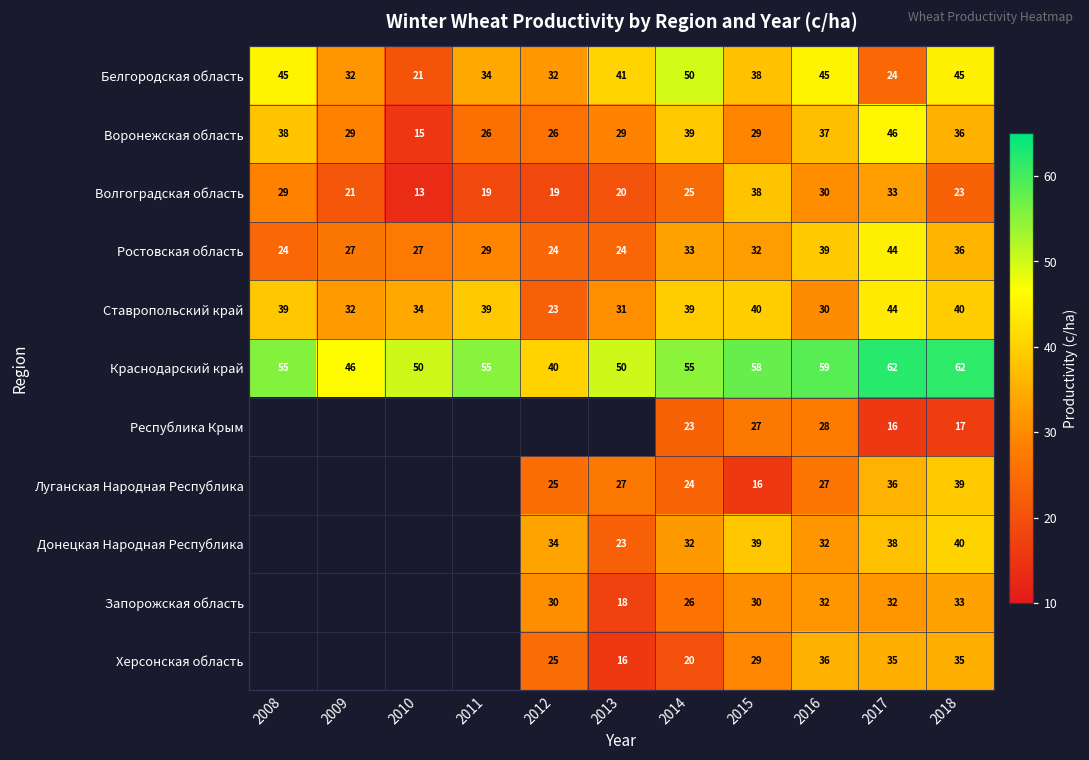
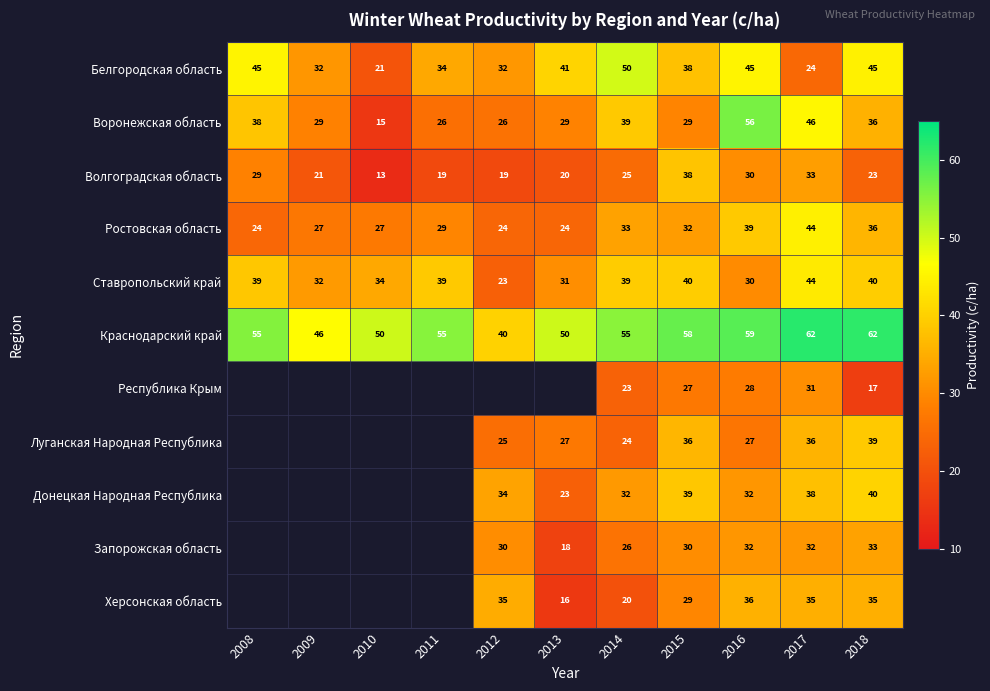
Воронежская область, 2016: 37 -> 56
Республика Крым, 2017: 16 -> 31
Луганская Народная Республика, 2015: 16 -> 36
Херсонская область, 2012: 25 -> 35
